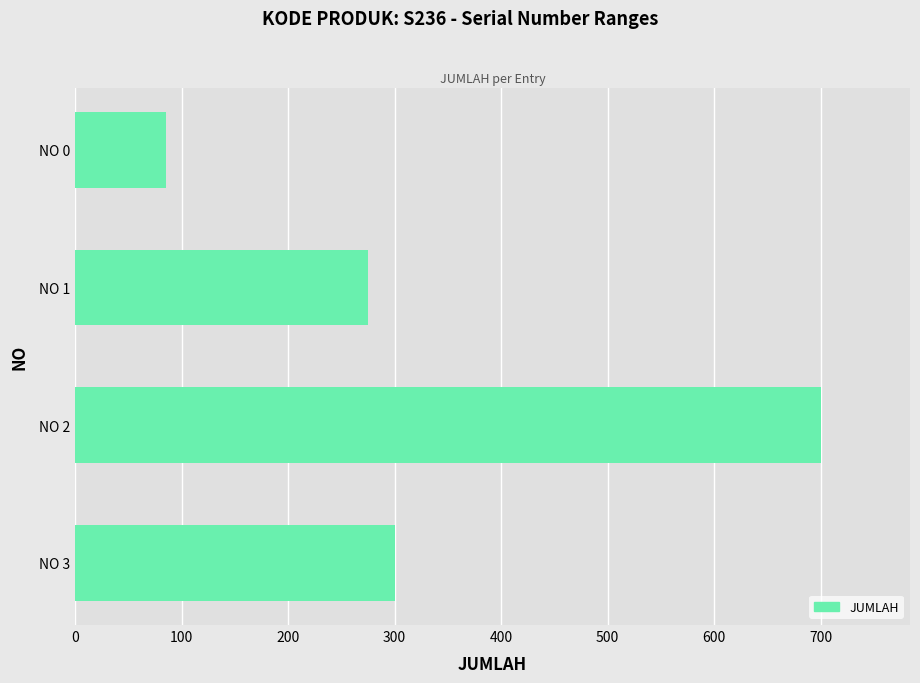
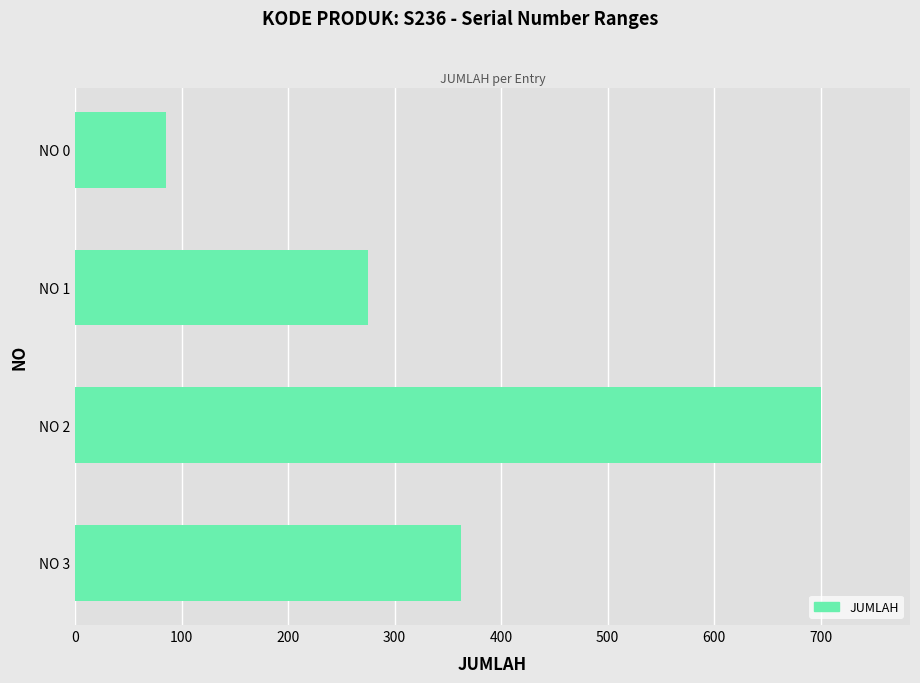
NO 3: 300 -> 362
